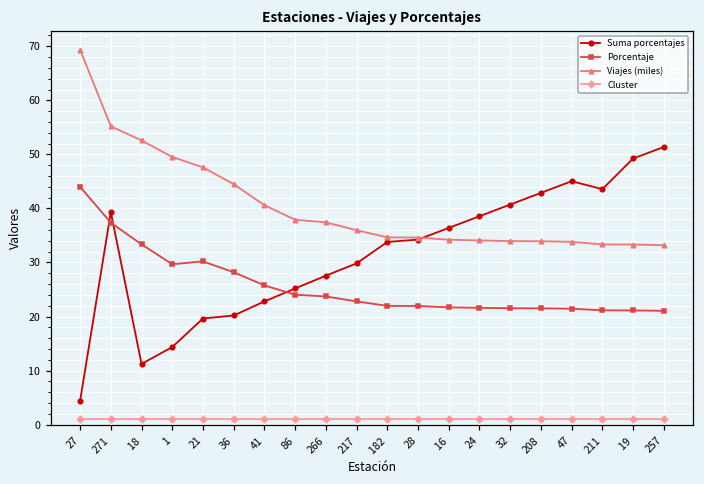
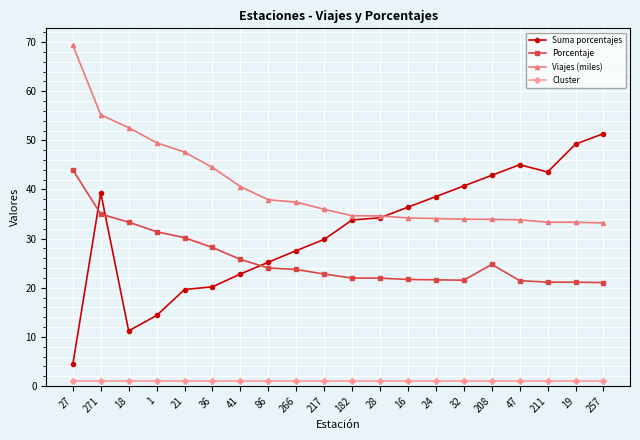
Porcentaje, 271: 37 -> 35
Porcentaje, 1: 30 -> 31
Porcentaje, 208: 22 -> 25
